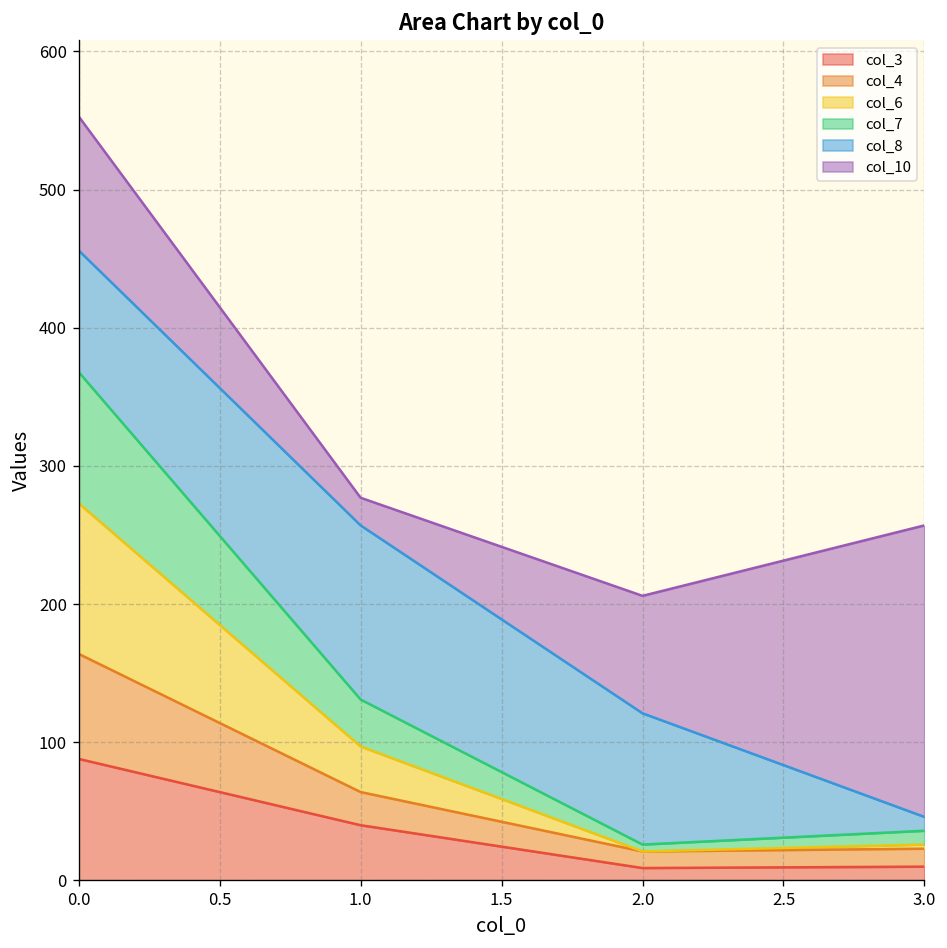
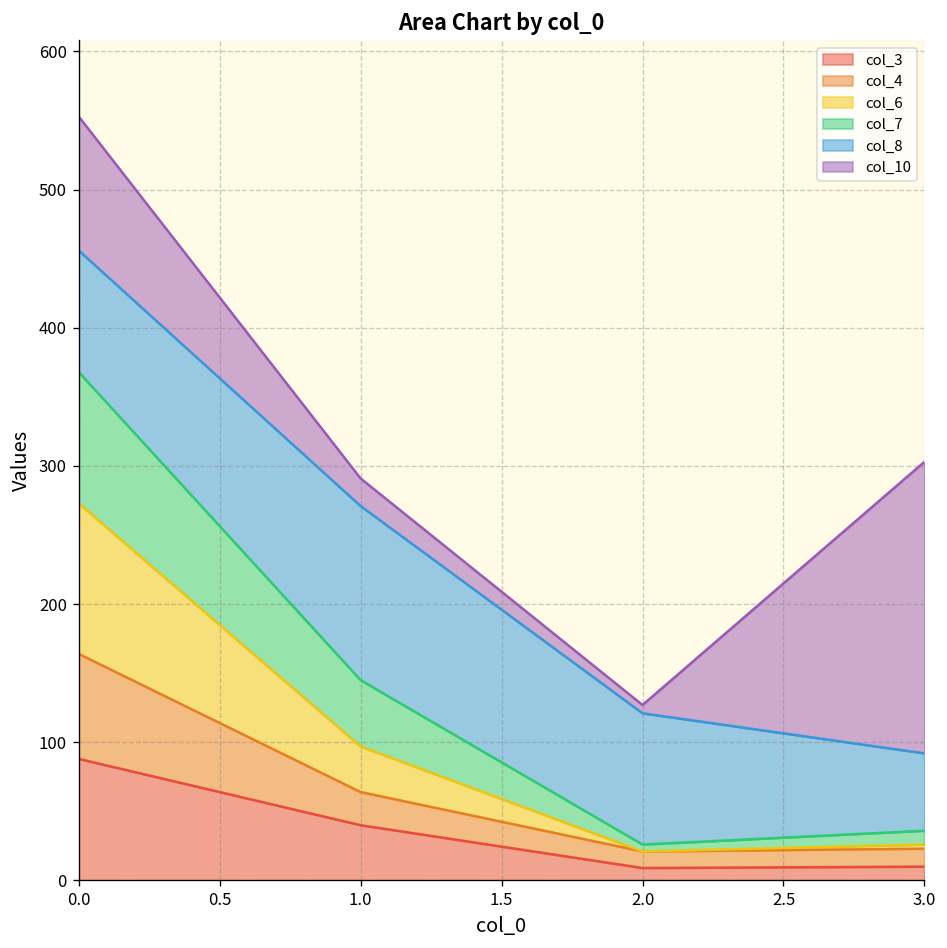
col_7, 1.0: 34 -> 48
col_10, 2.0: 85 -> 6
col_8, 3.0: 10 -> 56
